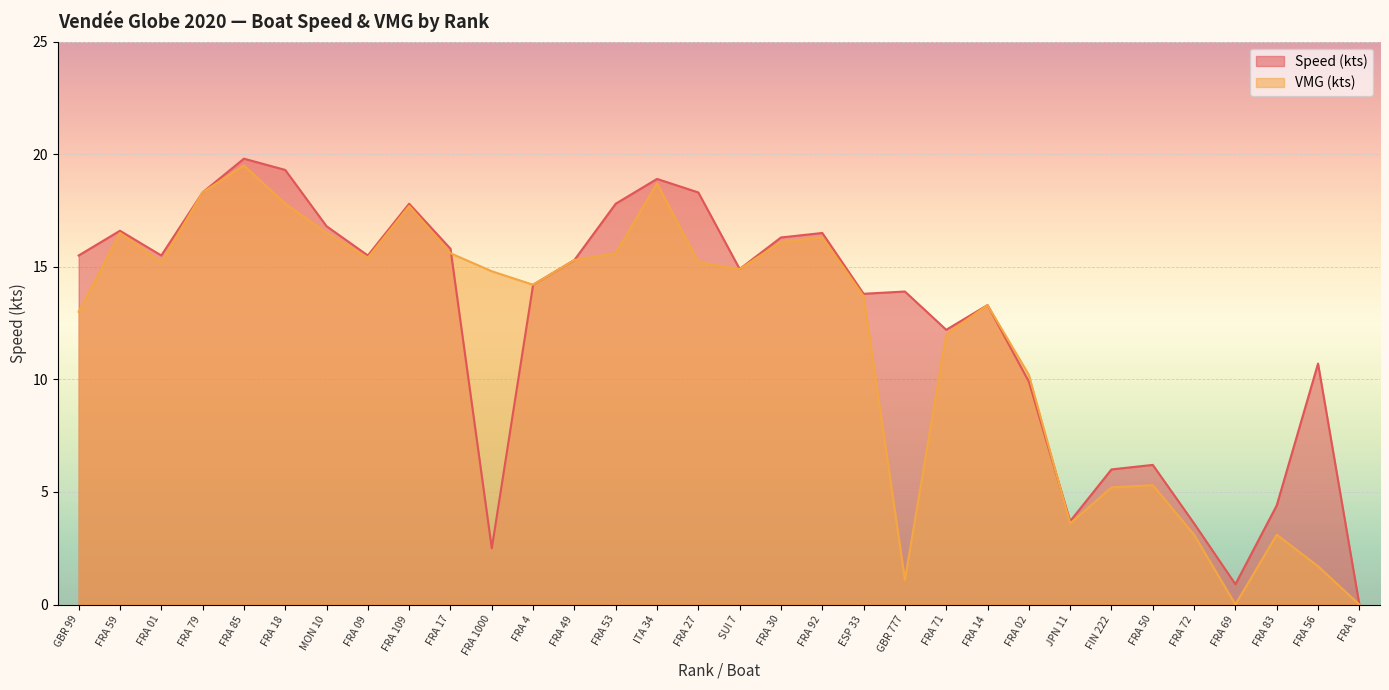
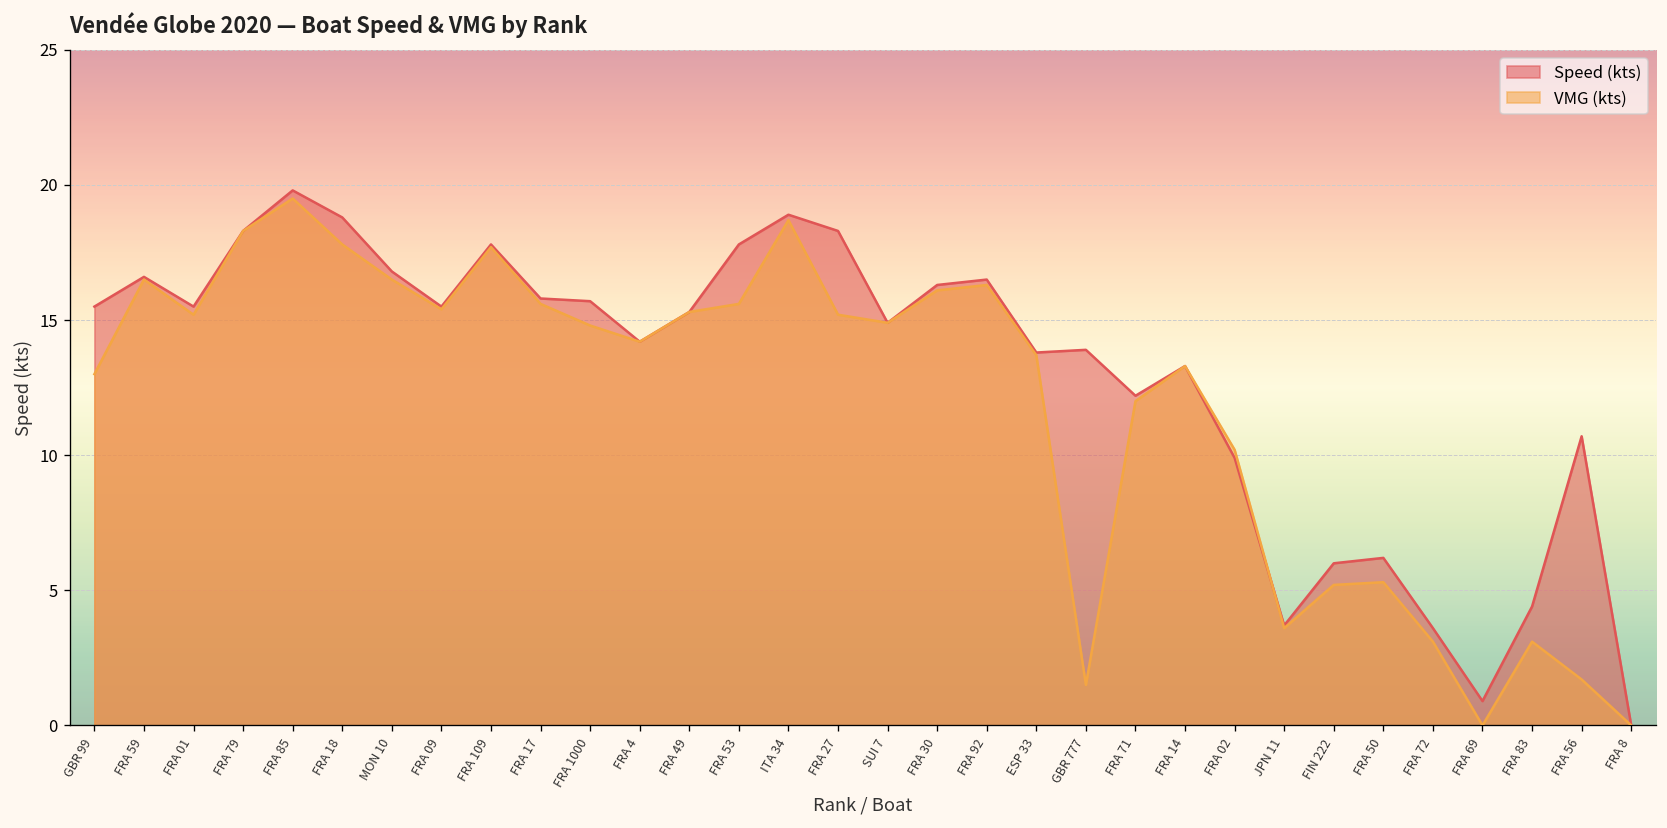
Speed (kts), FRA 18: 19.3 -> 18.8
Speed (kts), FRA 1000: 2.5 -> 15.7
VMG (kts), GBR 777: 1.1 -> 1.5
